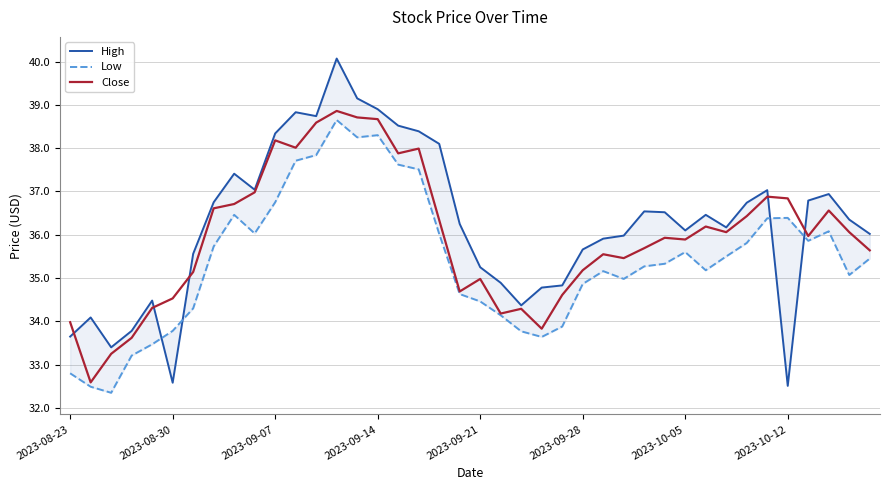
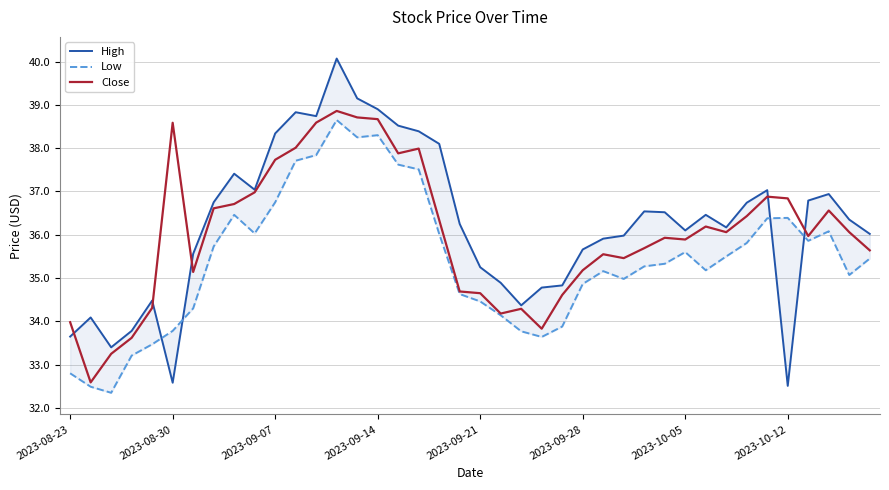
Close, 2023-08-30: 34.5 -> 38.6
Close, 2023-09-07: 38.2 -> 37.7
Close, 2023-09-21: 35.0 -> 34.7
